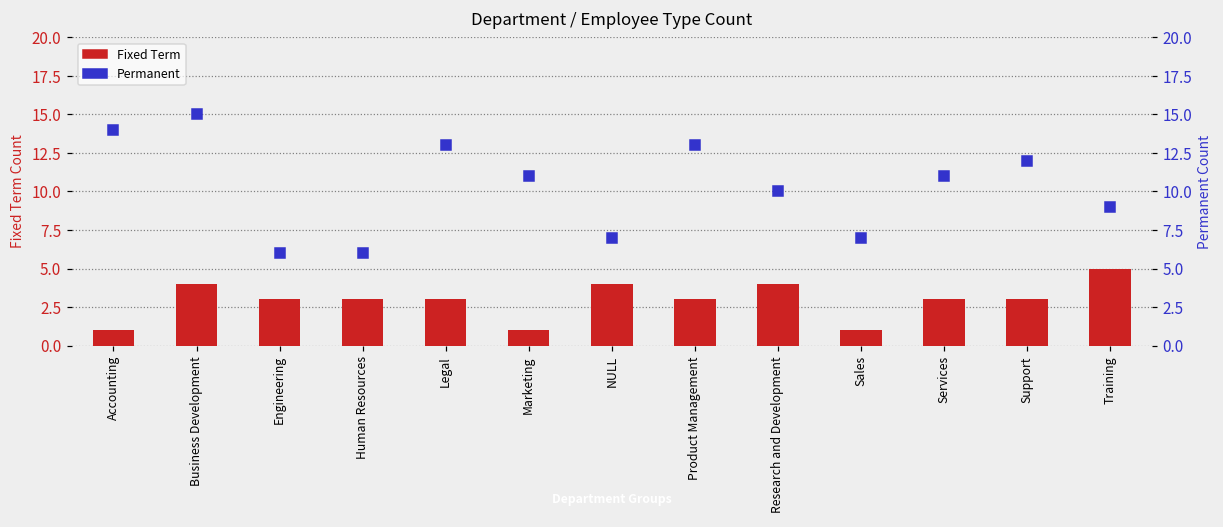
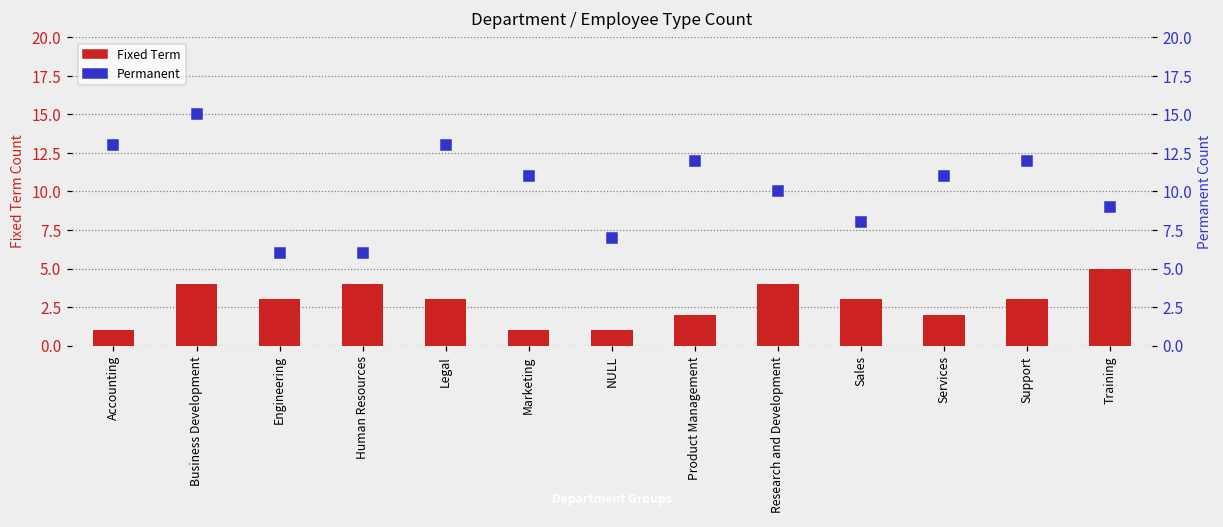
Fixed Term, Human Resources: 3 -> 4
Fixed Term, NULL: 4 -> 1
Fixed Term, Product Management: 3 -> 2
Fixed Term, Sales: 1 -> 3
Fixed Term, Services: 3 -> 2
Permanent, Accounting: 14 -> 13
Permanent, Product Management: 13 -> 12
Permanent, Sales: 7 -> 8
